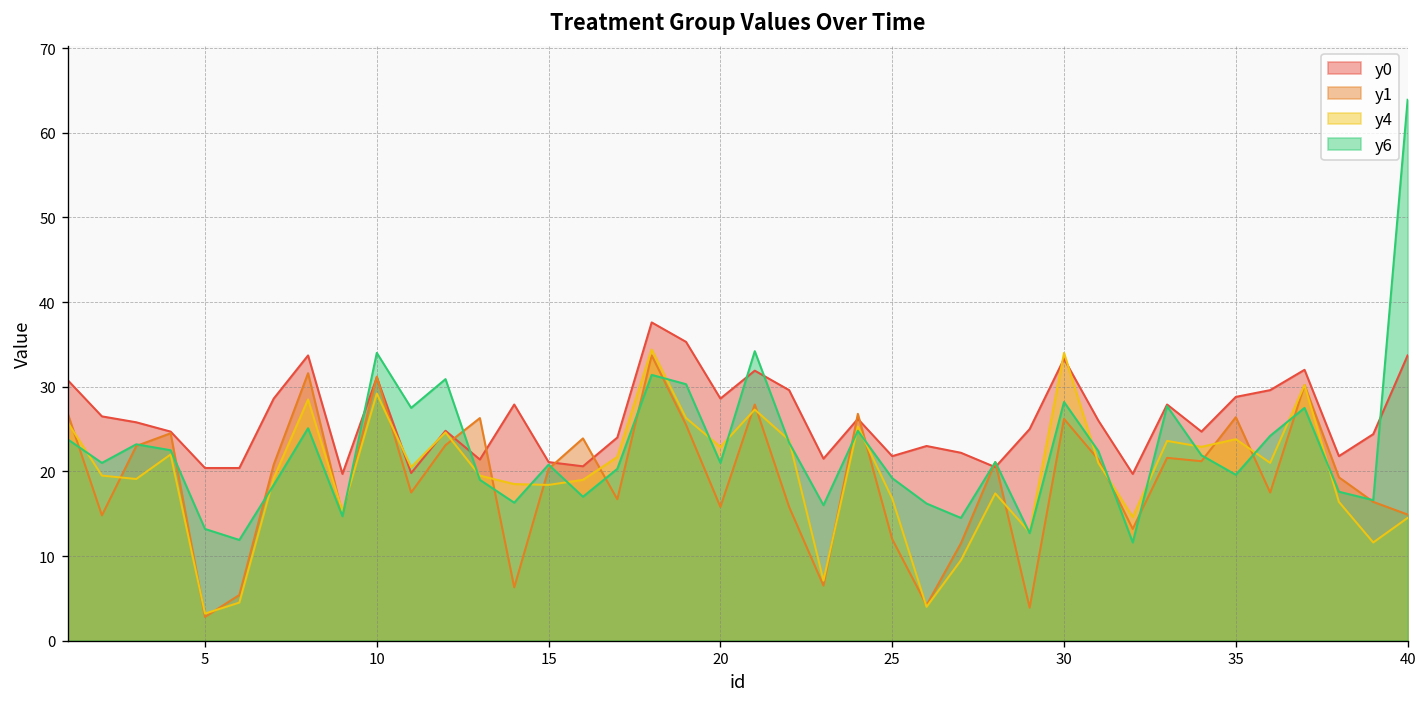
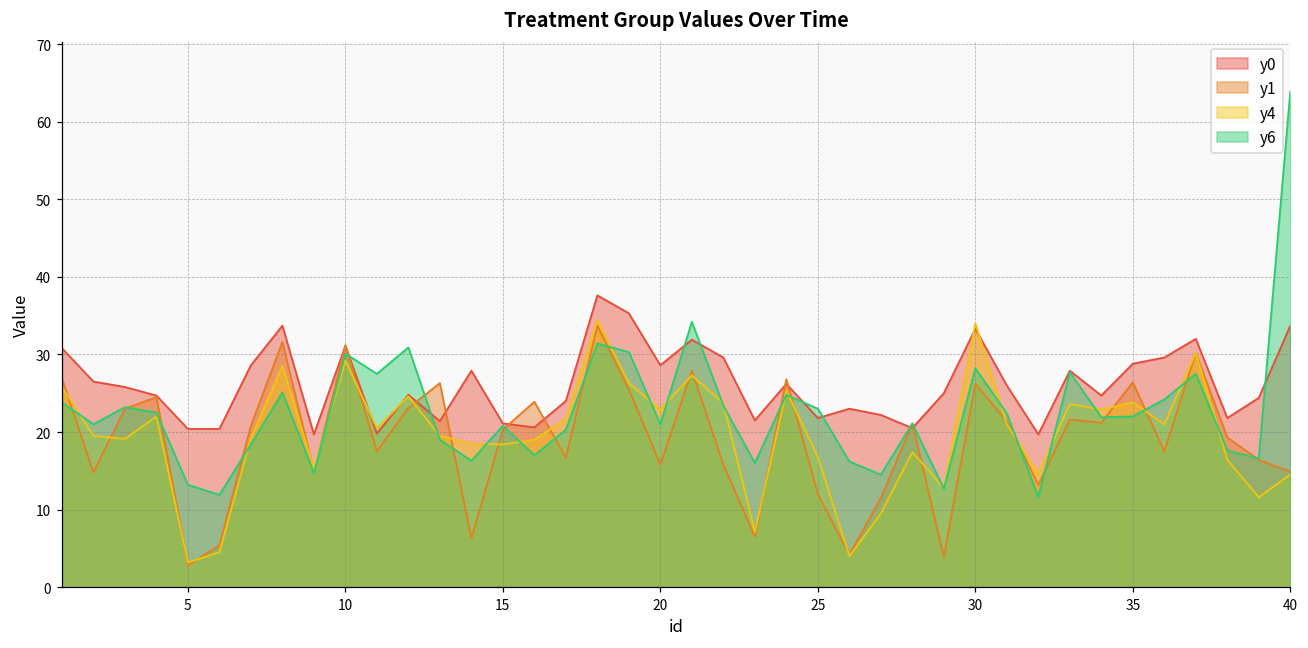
y6, 10: 34 -> 30
y6, 25: 19 -> 23
y6, 35: 20 -> 22
